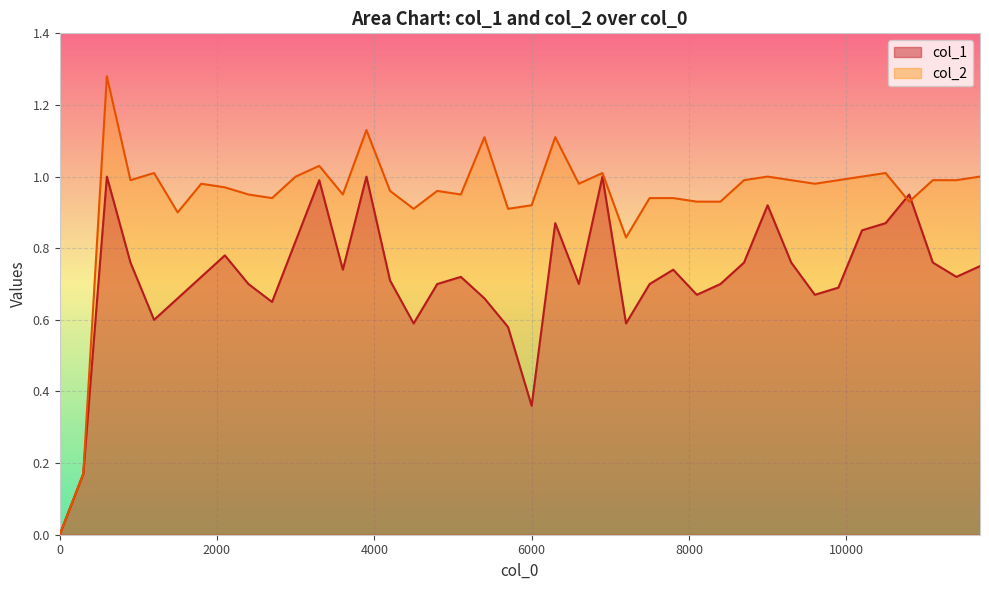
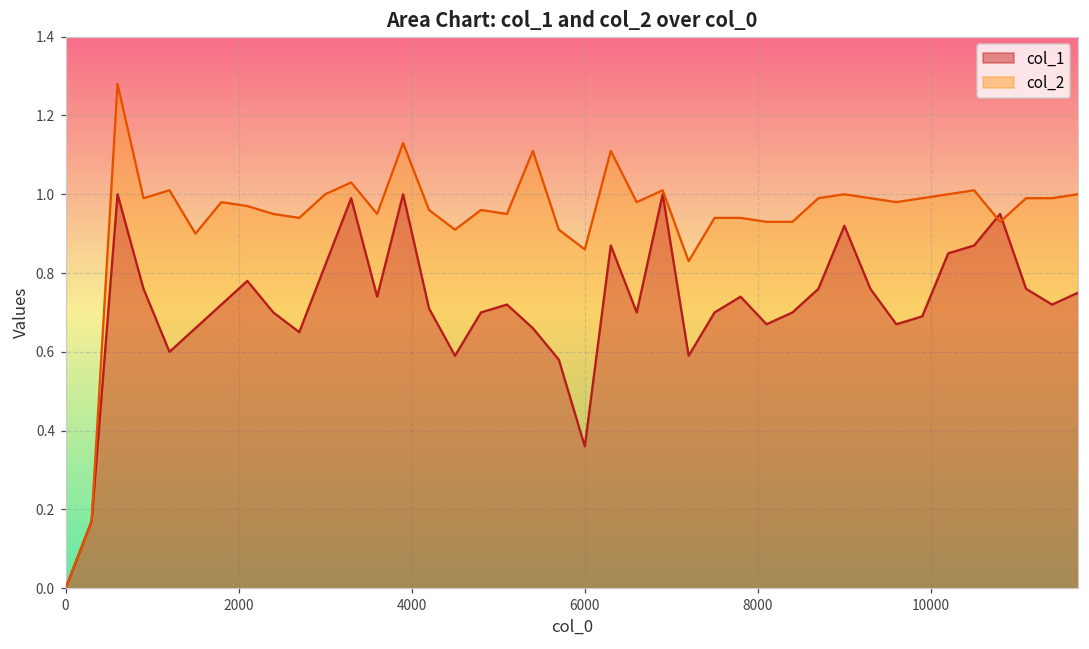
col_2, 6000: 0.92 -> 0.86
